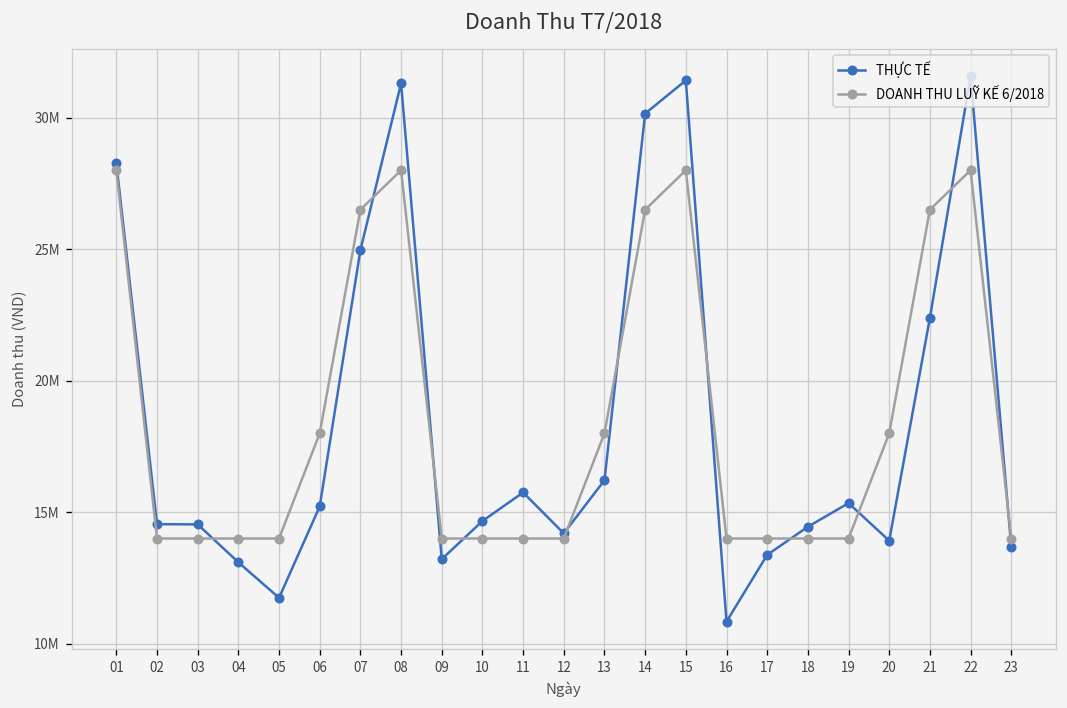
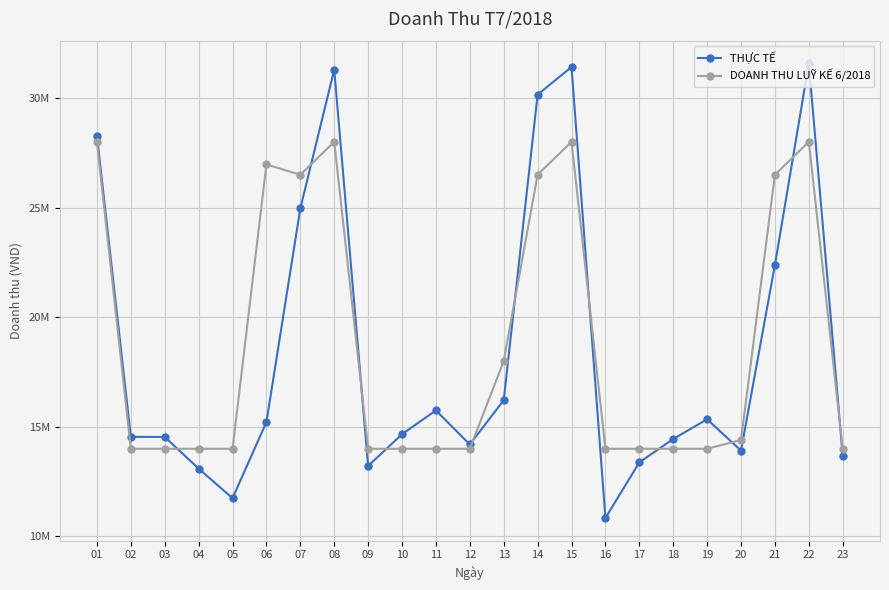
DOANH THU LUỸ KẾ 6/2018, 06: 18000000 -> 27000000
DOANH THU LUỸ KẾ 6/2018, 20: 18000000 -> 14400000
